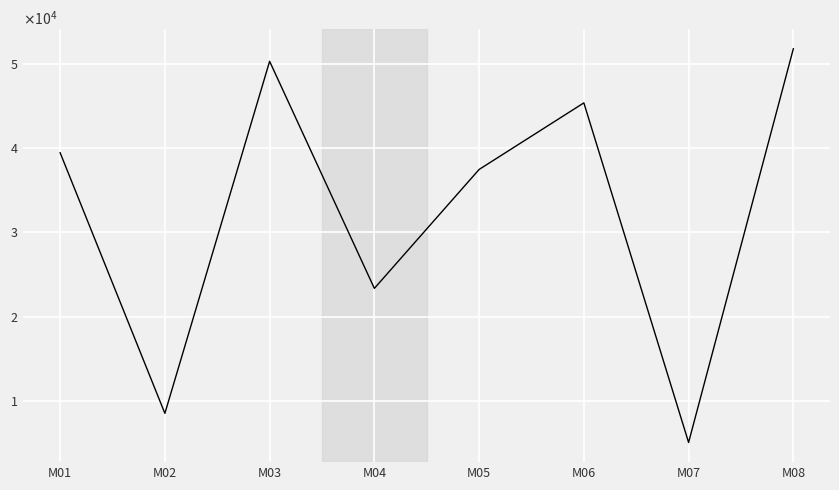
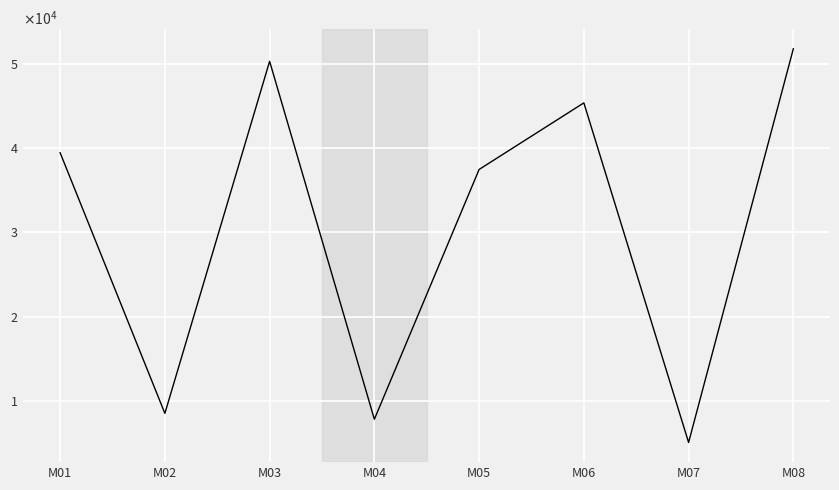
M04: 23000 -> 8000
